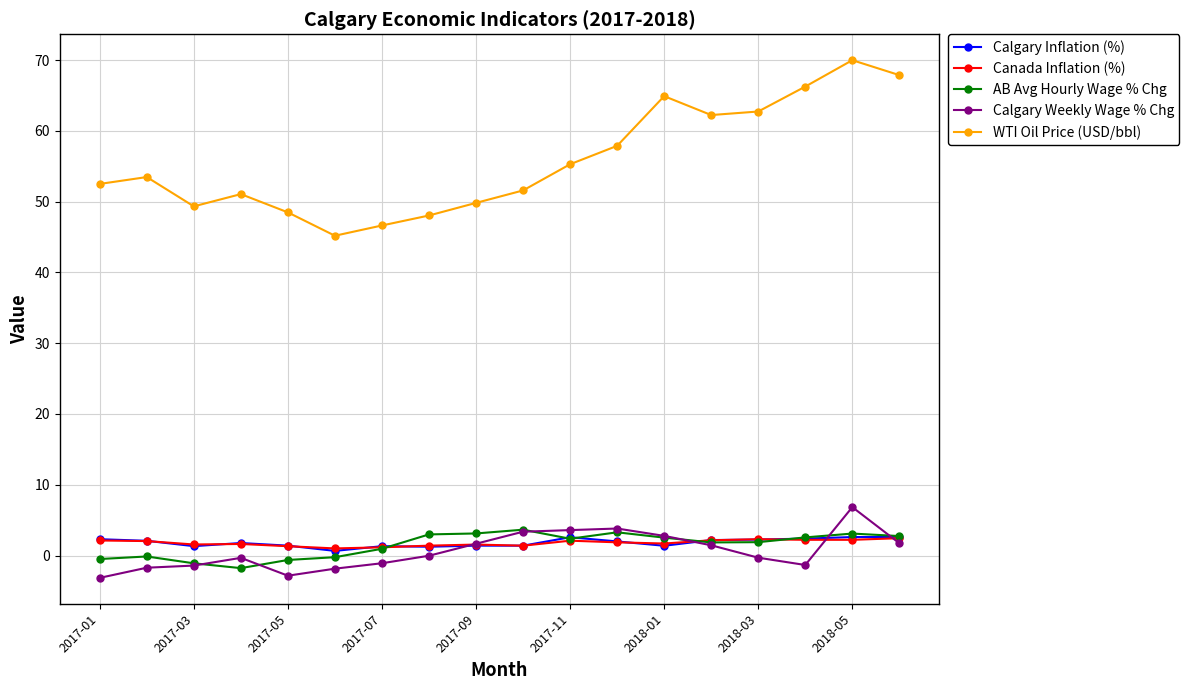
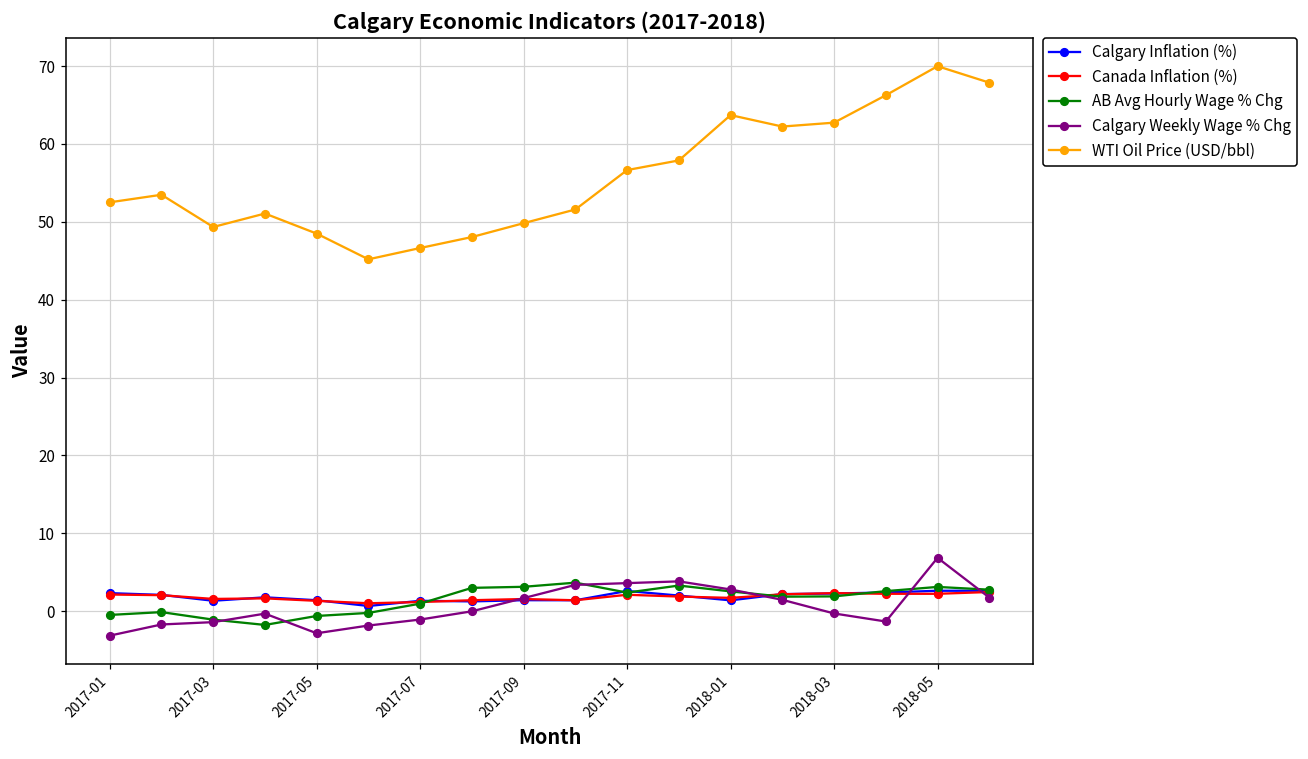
WTI Oil Price (USD/bbl), 2017-11: 55 -> 57
WTI Oil Price (USD/bbl), 2018-01: 65 -> 64
